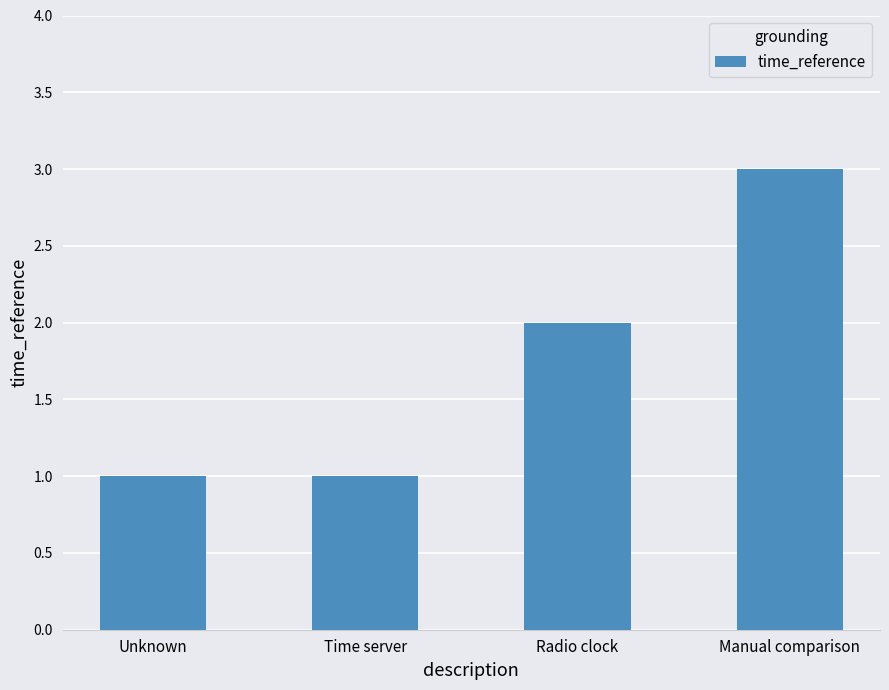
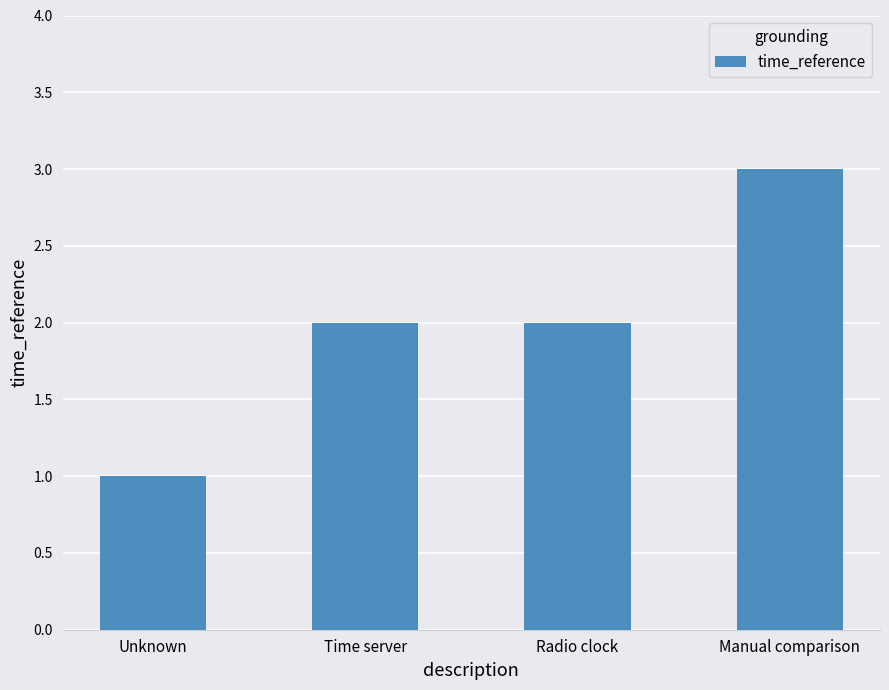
Time server: 1 -> 2
